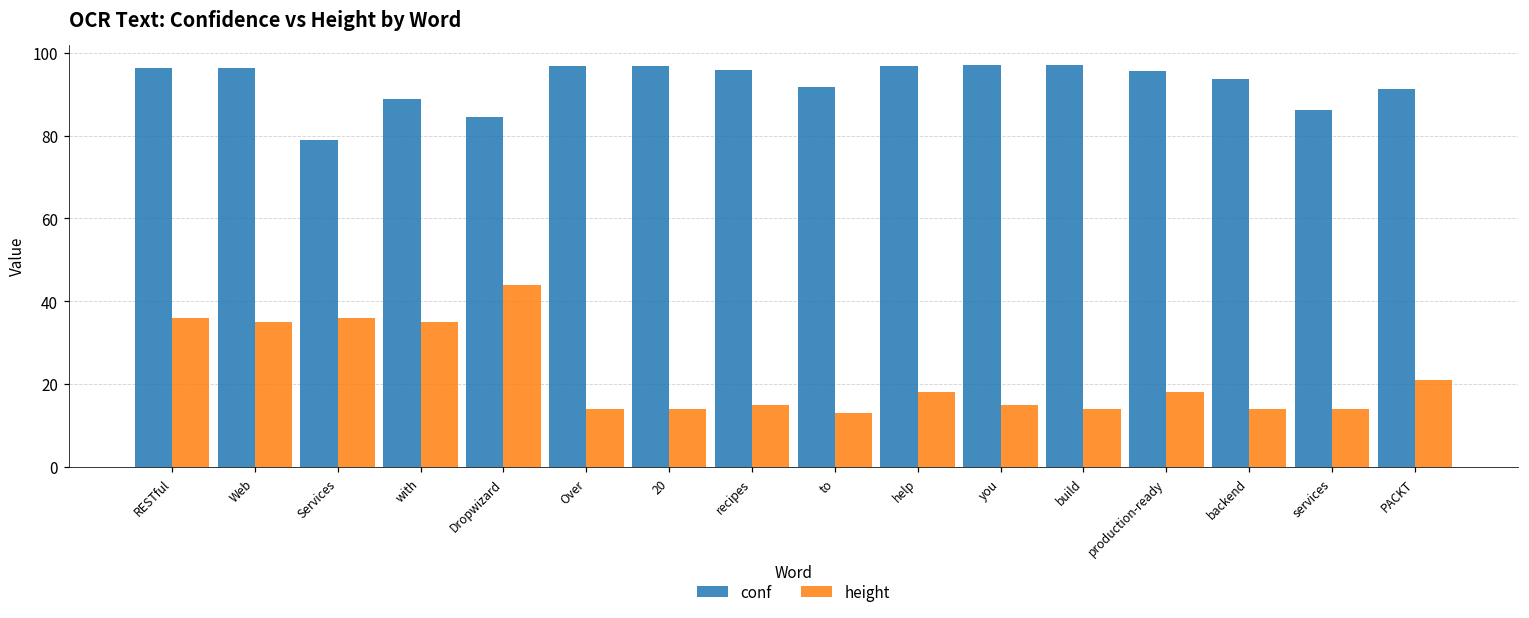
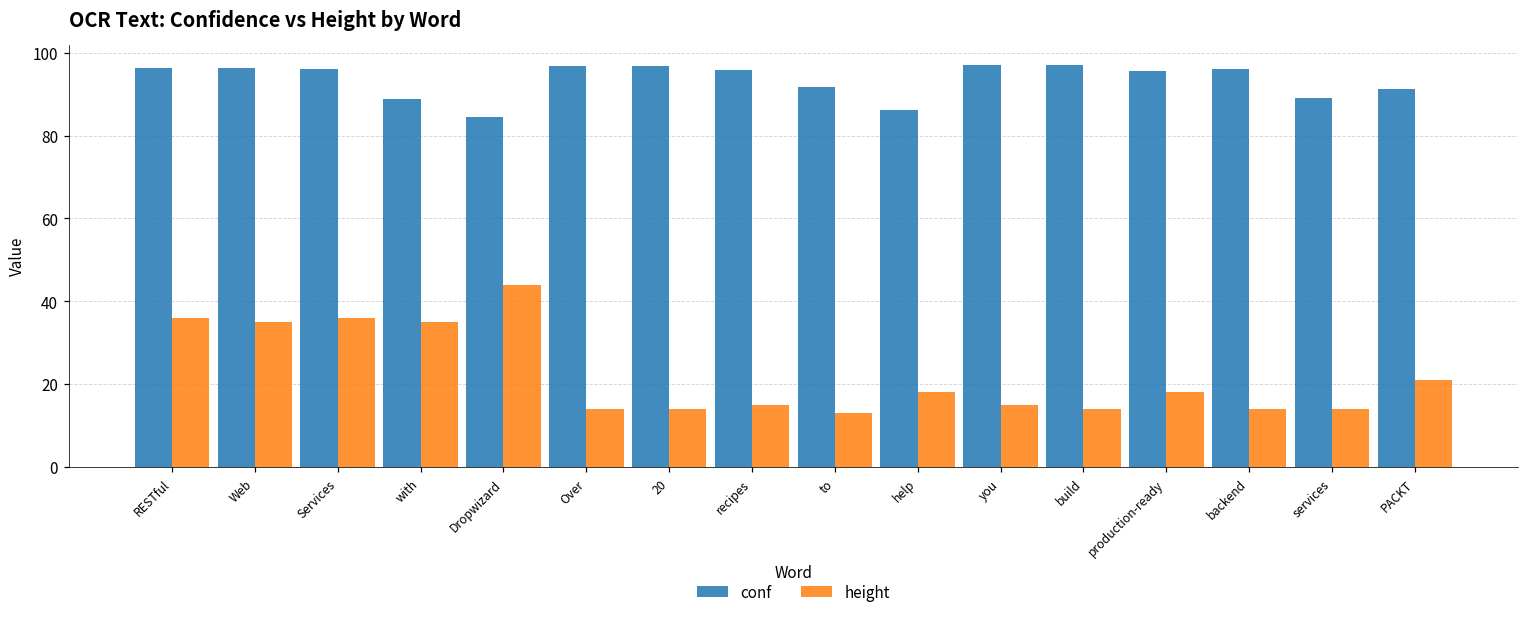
conf, Services: 79 -> 96
conf, help: 97 -> 86
conf, backend: 94 -> 96
conf, services: 86 -> 89
